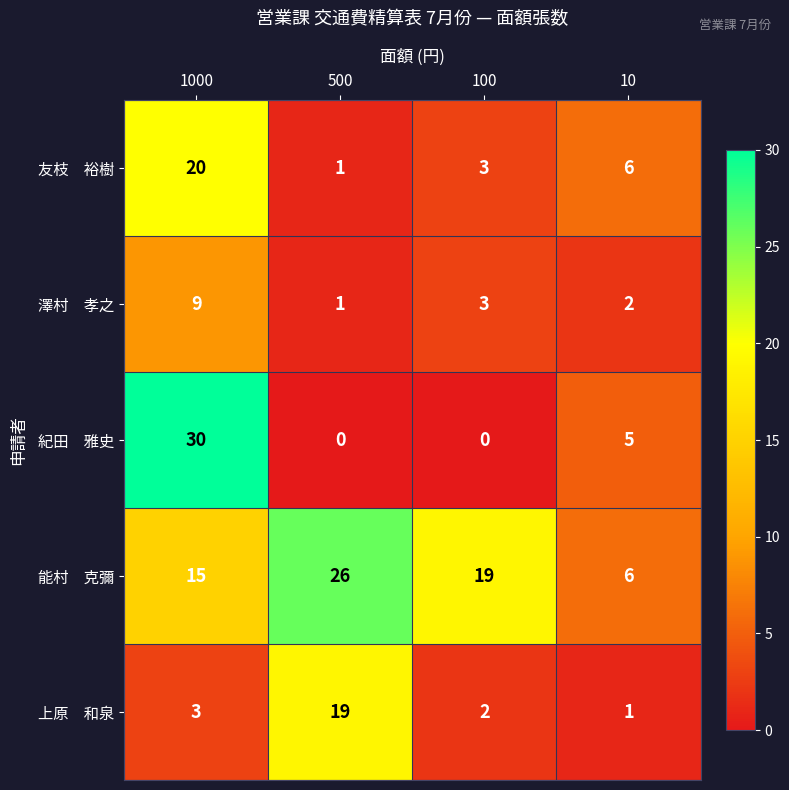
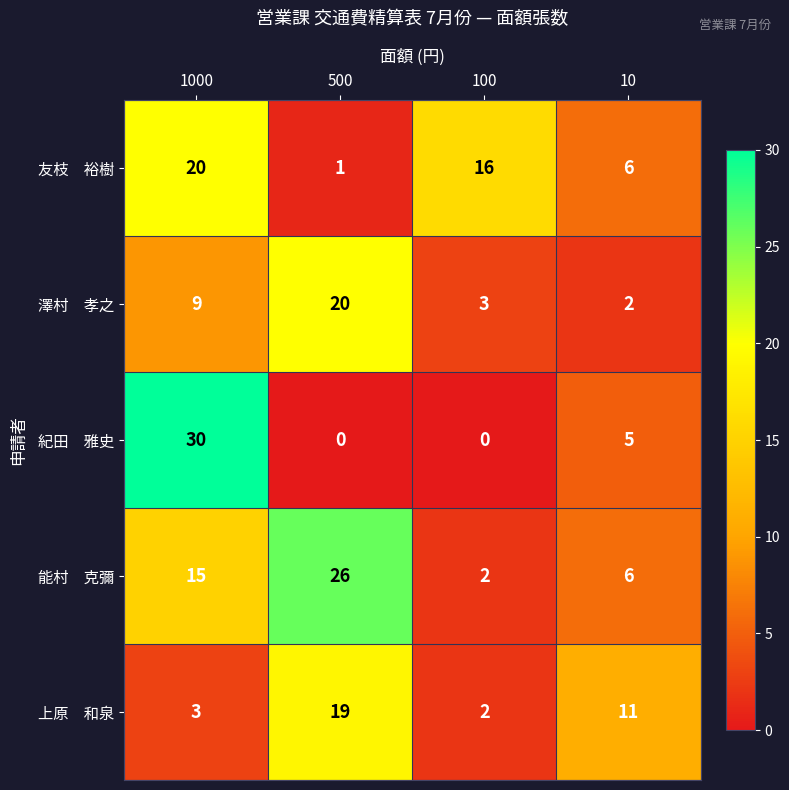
友枝 裕樹, 100: 3 -> 16
澤村 孝之, 500: 1 -> 20
能村 克彌, 100: 19 -> 2
上原 和泉, 10: 1 -> 11
